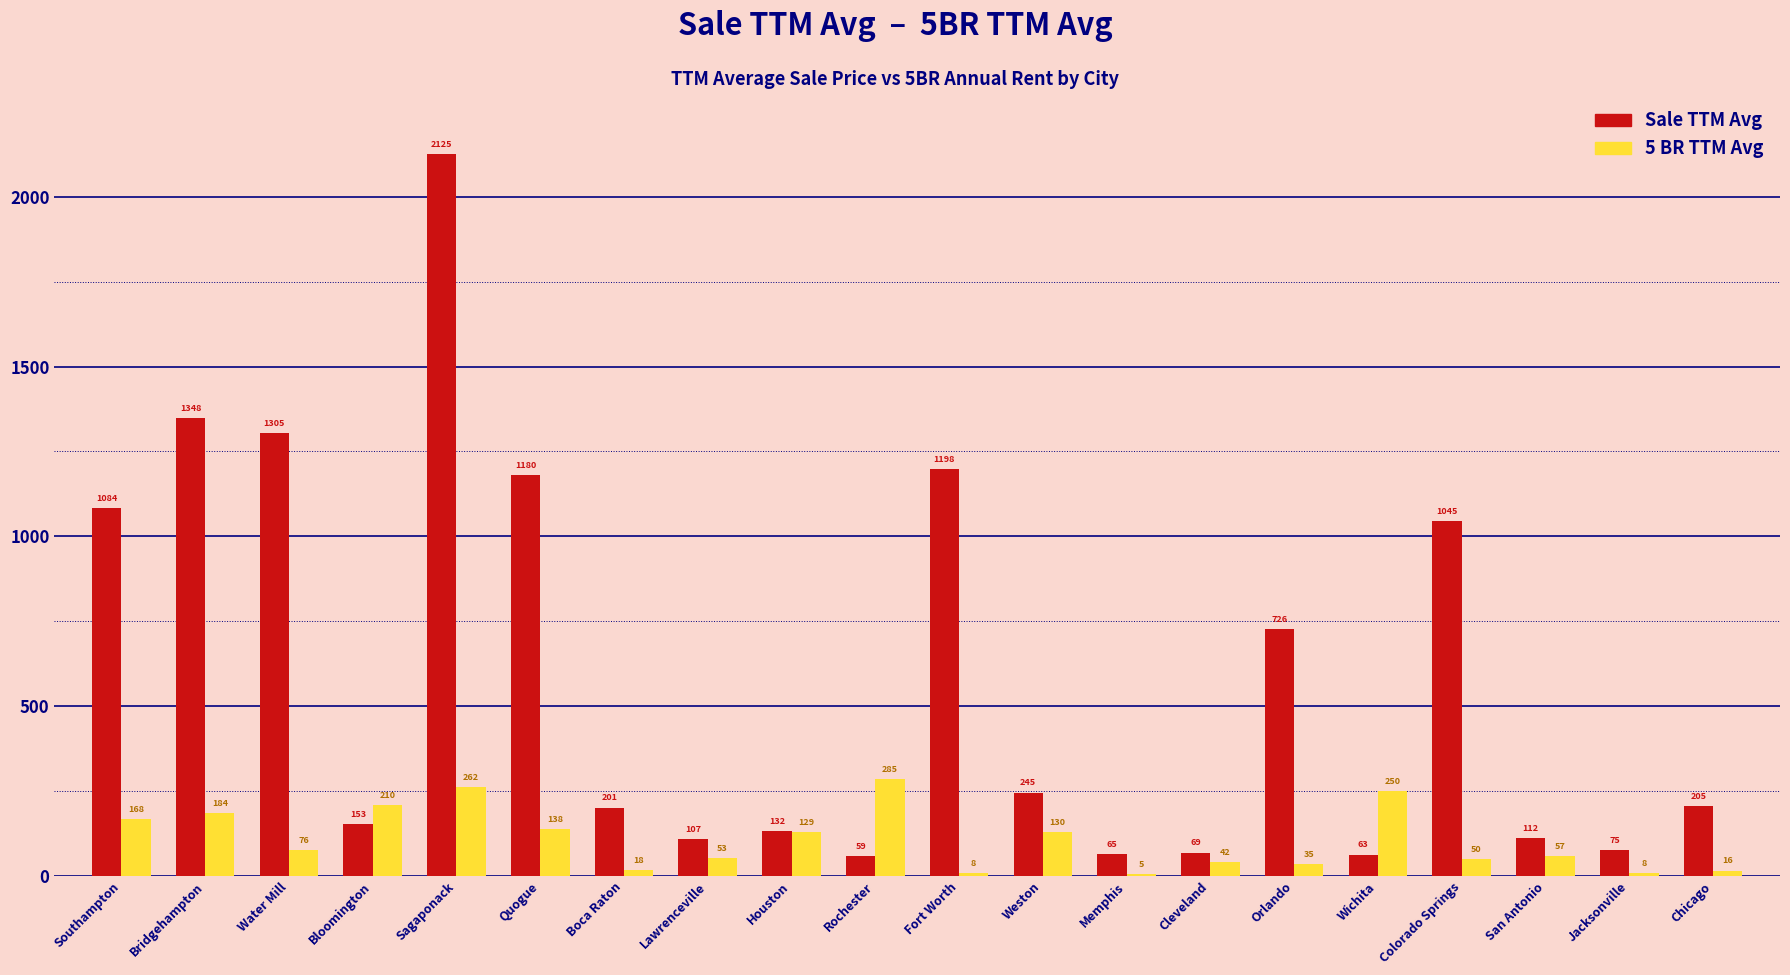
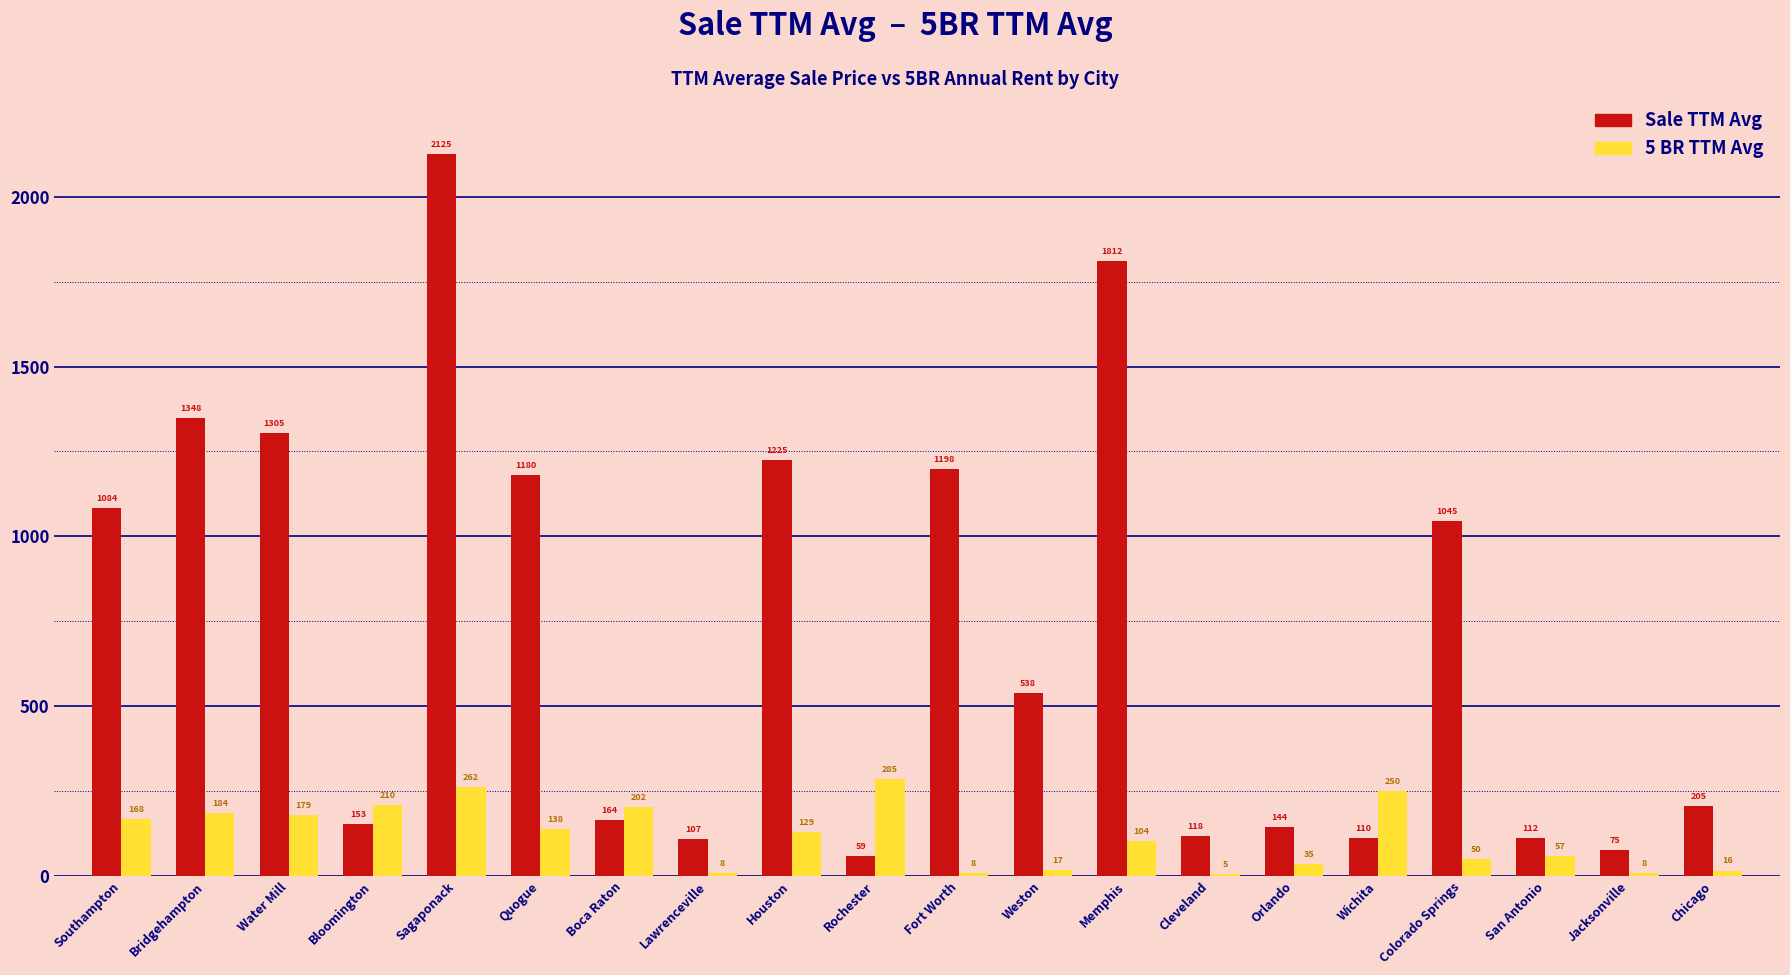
5 BR TTM Avg, Water Mill: 76 -> 179
Sale TTM Avg, Boca Raton: 201 -> 164
5 BR TTM Avg, Boca Raton: 18 -> 202
5 BR TTM Avg, Lawrenceville: 53 -> 8
Sale TTM Avg, Houston: 132 -> 1225
Sale TTM Avg, Weston: 245 -> 538
5 BR TTM Avg, Weston: 130 -> 17
Sale TTM Avg, Memphis: 65 -> 1812
5 BR TTM Avg, Memphis: 5 -> 104
Sale TTM Avg, Cleveland: 69 -> 118
5 BR TTM Avg, Cleveland: 42 -> 5
Sale TTM Avg, Orlando: 726 -> 144
Sale TTM Avg, Wichita: 63 -> 110
